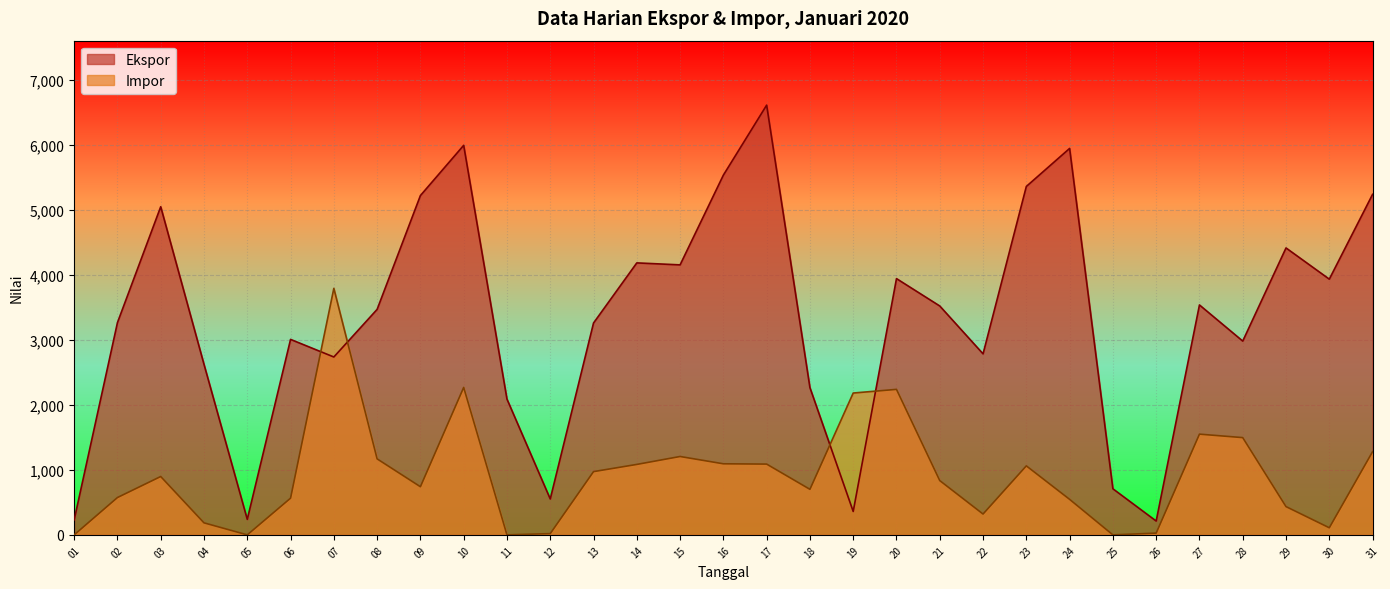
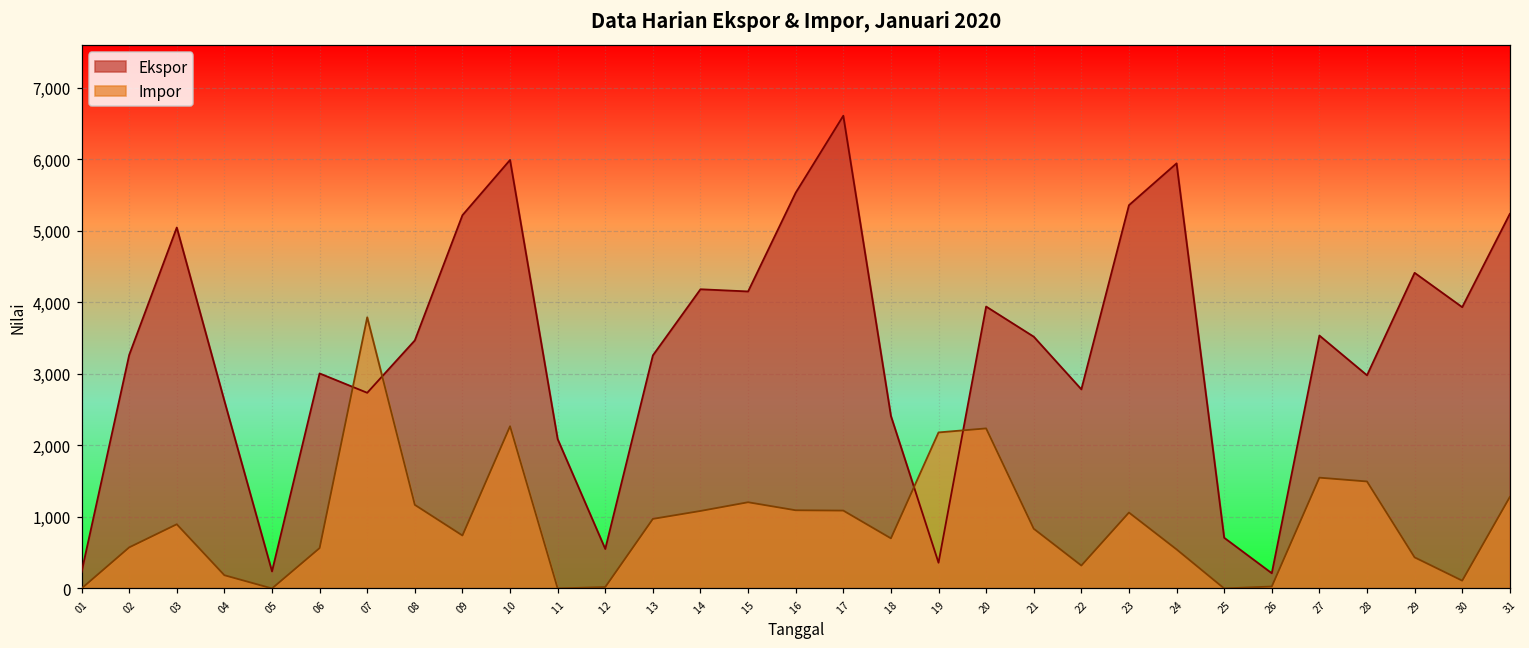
Ekspor, 18: 2,300 -> 2,400
